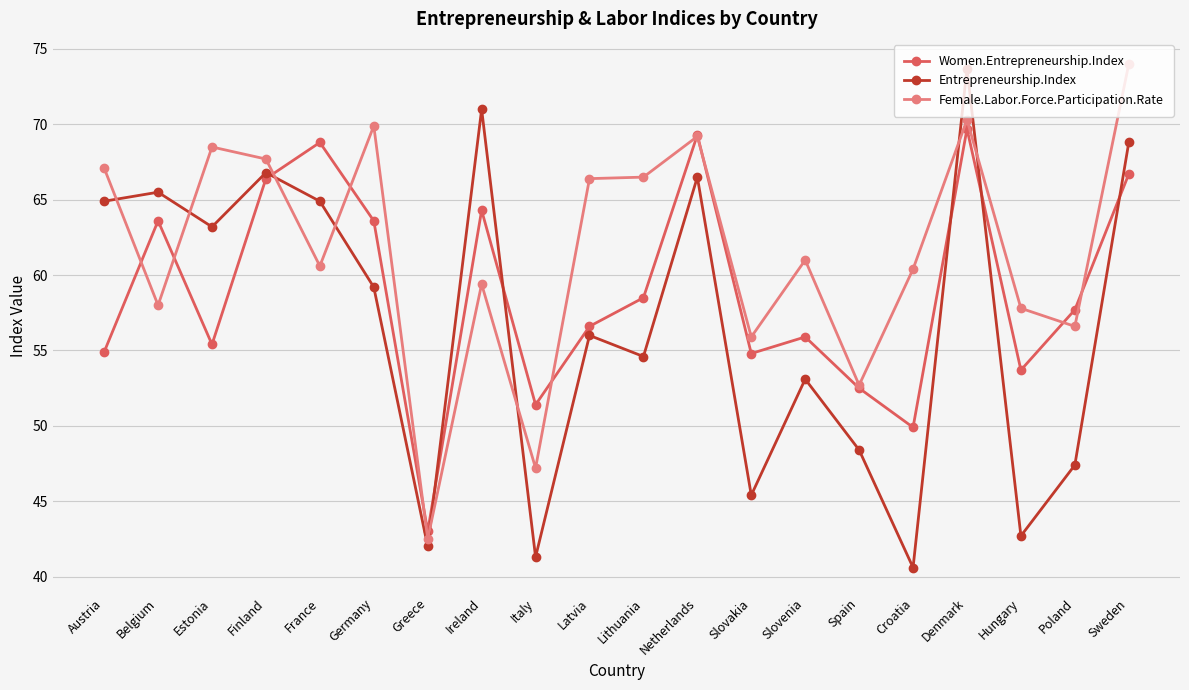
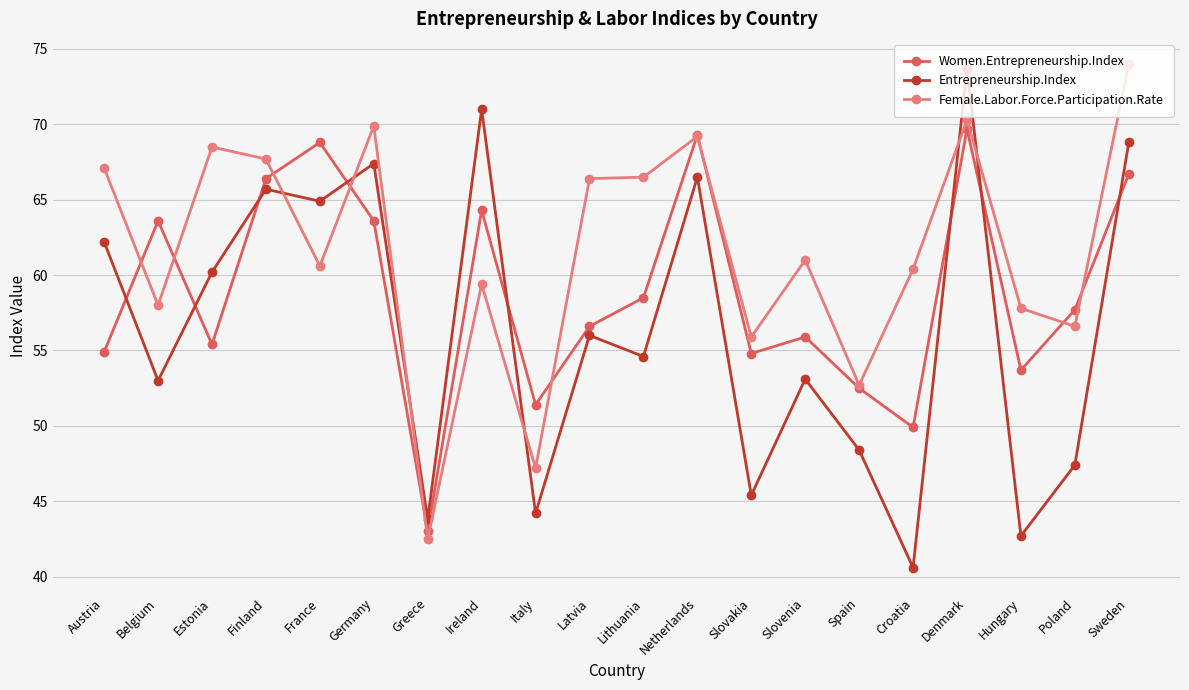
Entrepreneurship.Index, Austria: 64.9 -> 62.2
Entrepreneurship.Index, Belgium: 65.5 -> 53.0
Entrepreneurship.Index, Estonia: 63.2 -> 60.2
Entrepreneurship.Index, Finland: 66.8 -> 65.7
Entrepreneurship.Index, Germany: 59.2 -> 67.4
Entrepreneurship.Index, Greece: 42.0 -> 43.8
Entrepreneurship.Index, Italy: 41.3 -> 44.2
